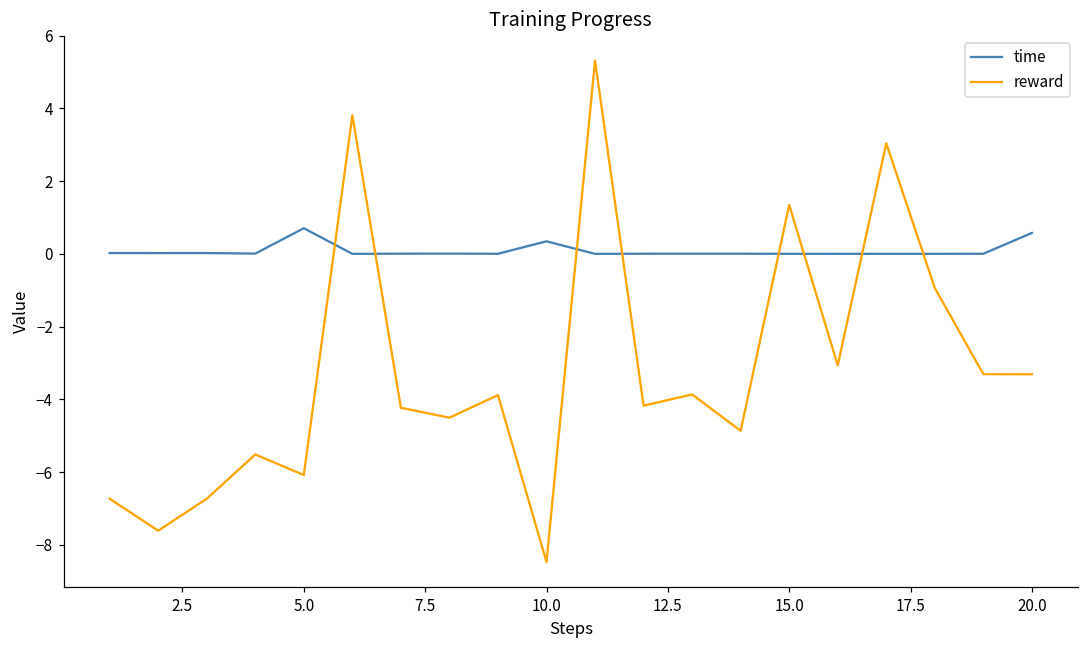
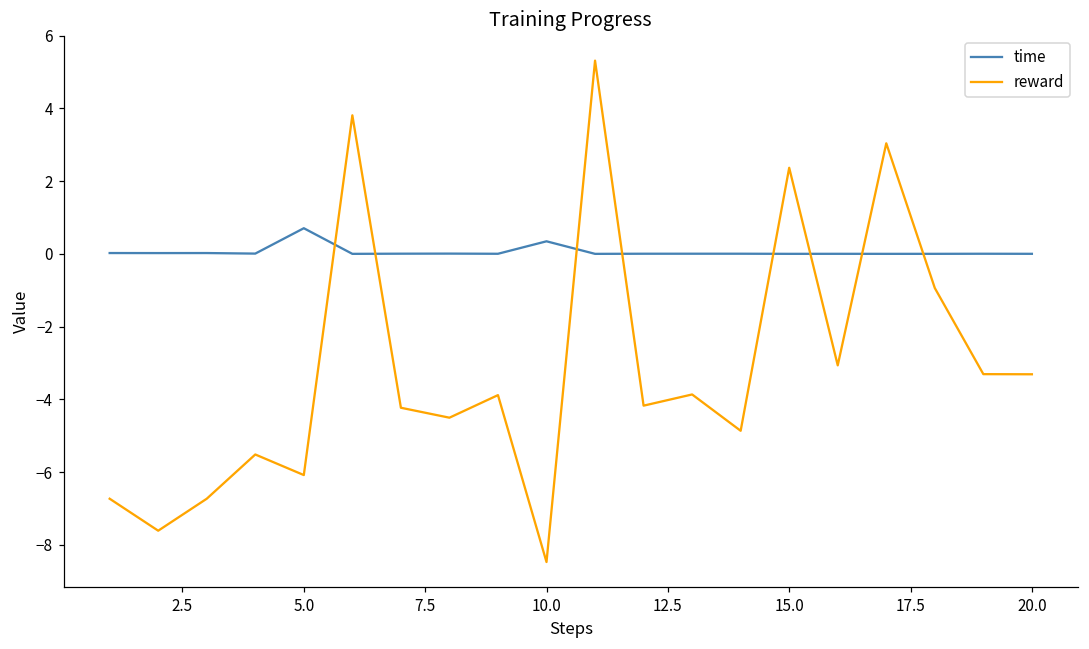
reward, 15.0: 1.3 -> 2.4
time, 20.0: 0.6 -> 0.0
